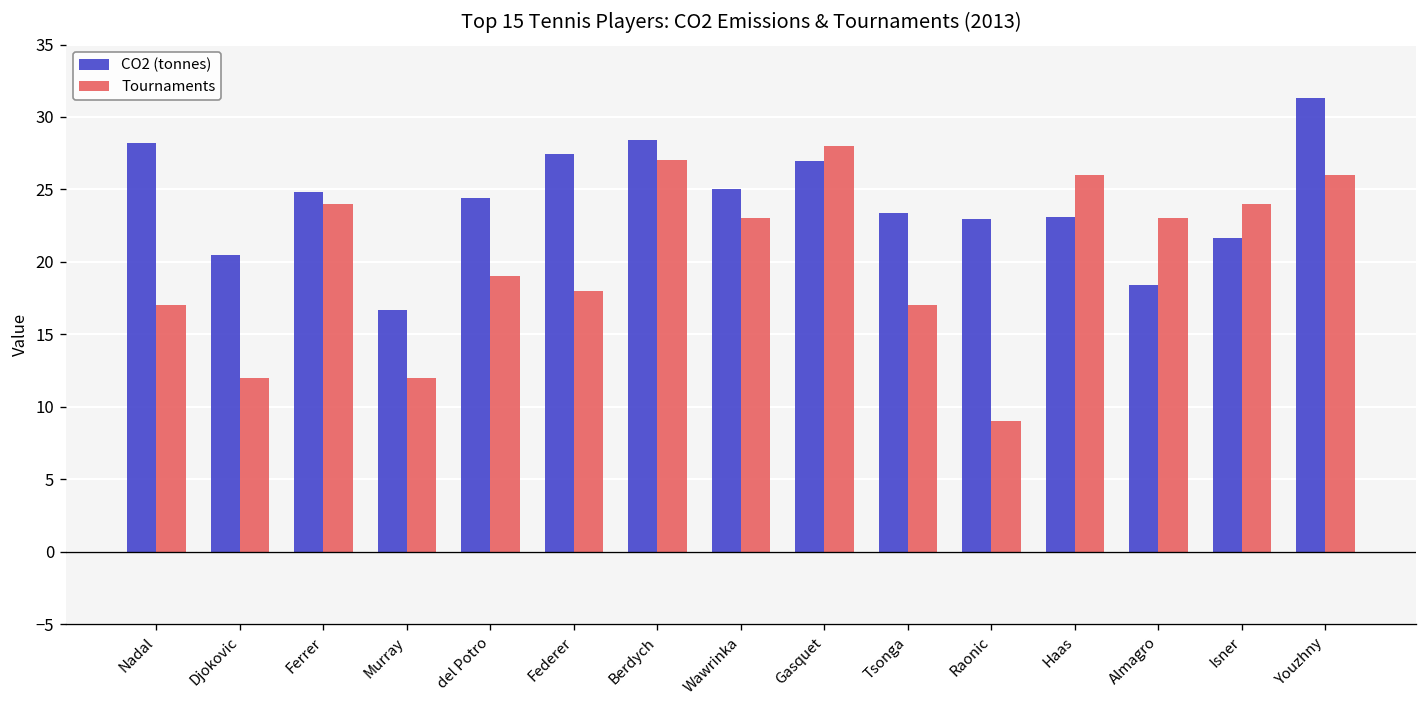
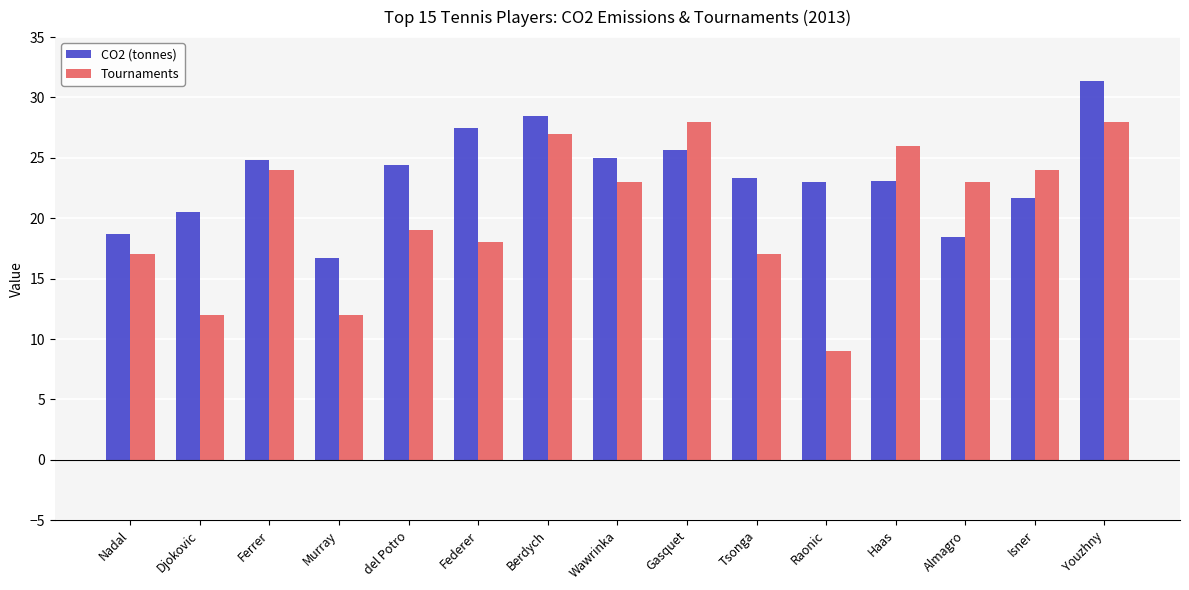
CO2 (tonnes), Nadal: 28.2 -> 18.7
CO2 (tonnes), Gasquet: 27.0 -> 25.6
Tournaments, Youzhny: 26 -> 28
